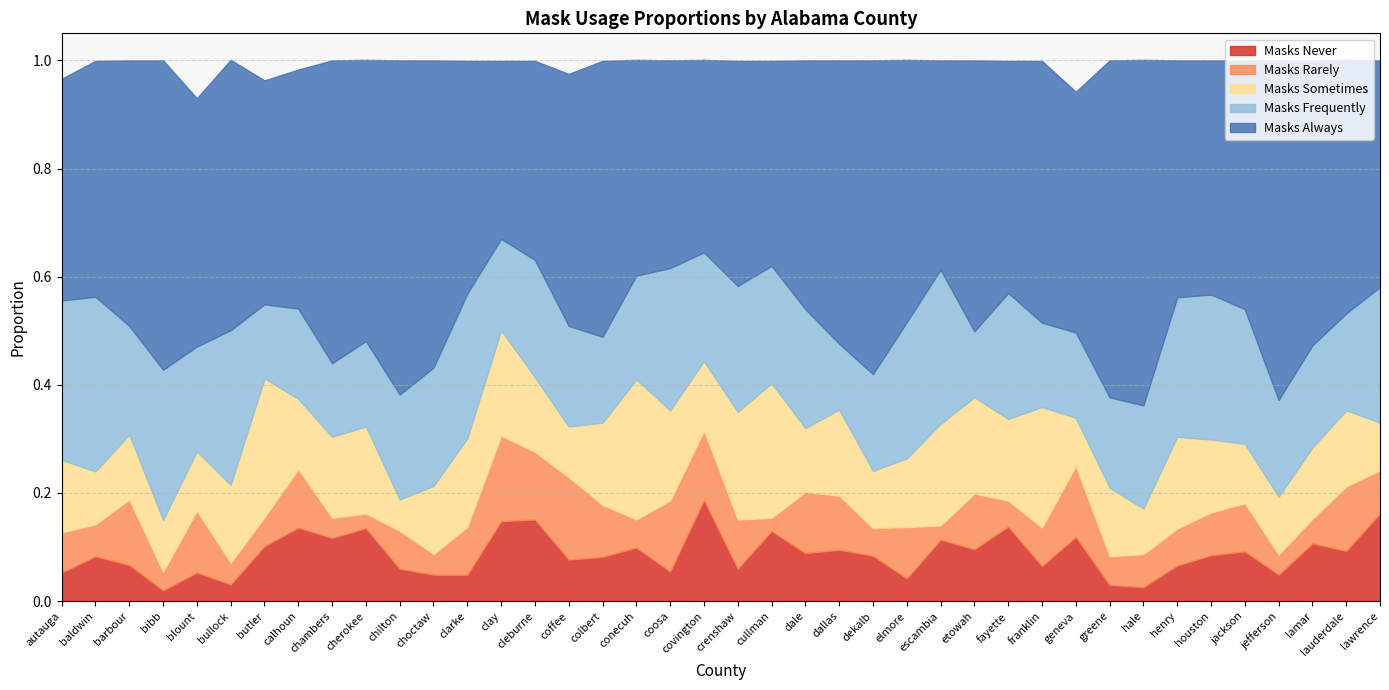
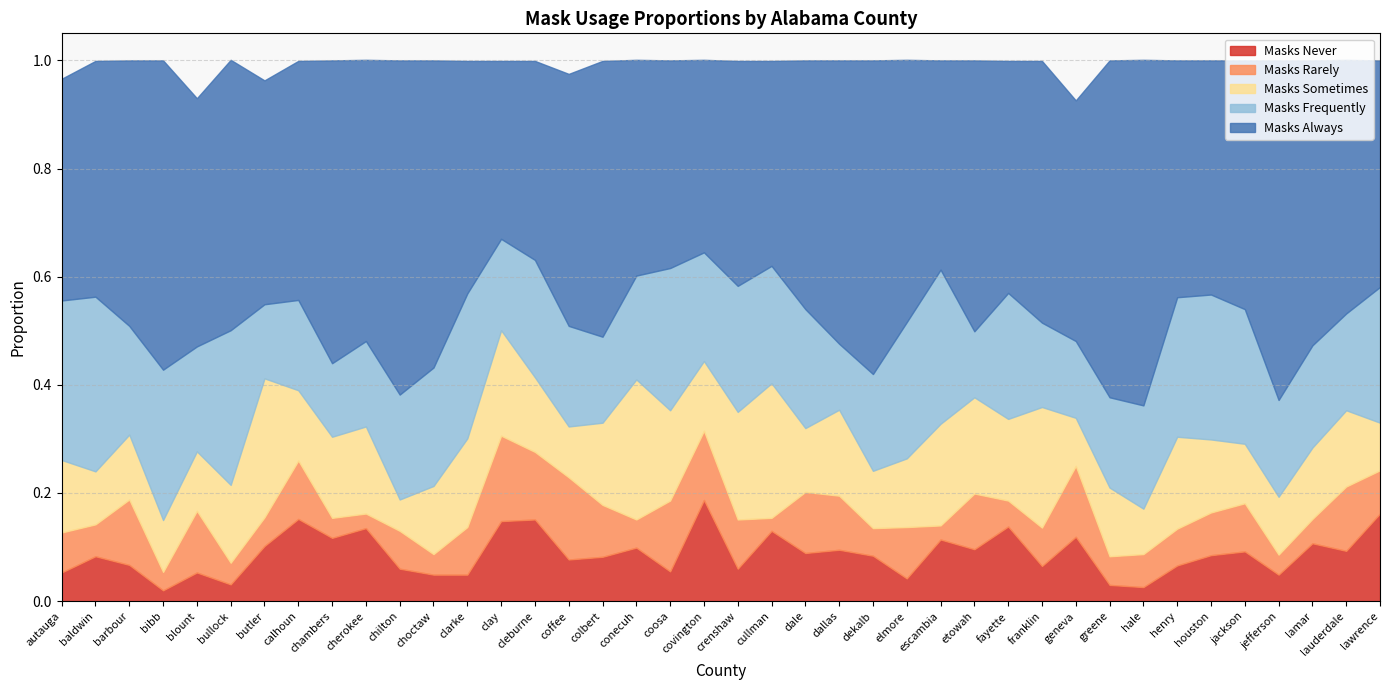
Masks Never, calhoun: 0.14 -> 0.15
Masks Frequently, geneva: 0.16 -> 0.14
